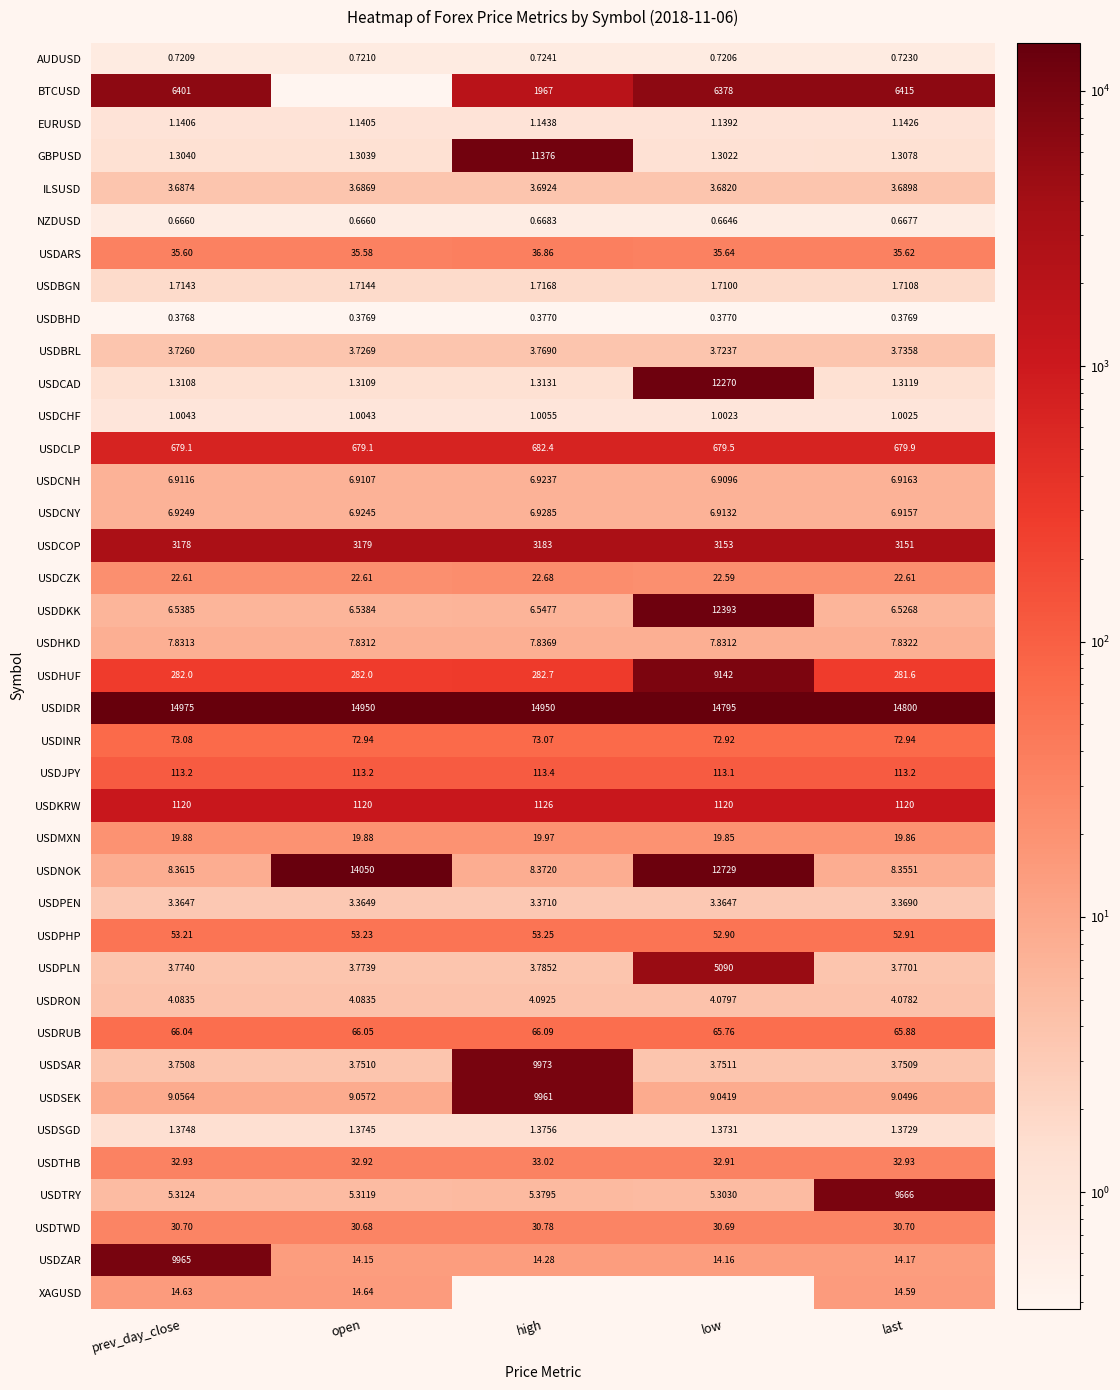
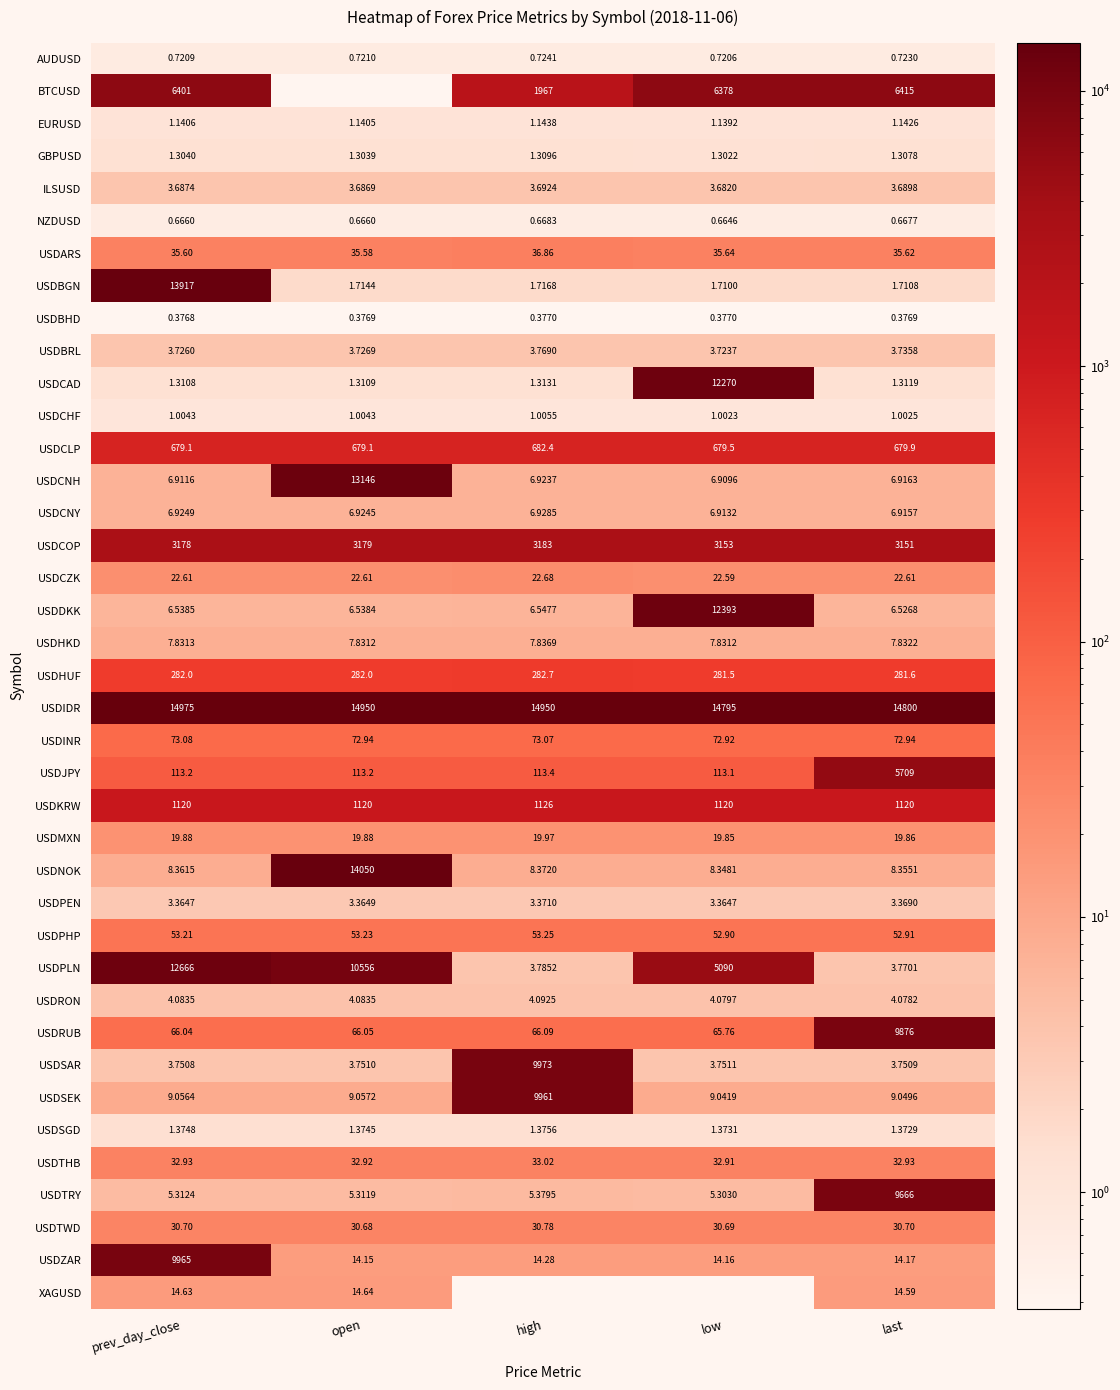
GBPUSD, high: 11376 -> 1.3096
USDBGN, prev_day_close: 1.7143 -> 13917
USDCNH, open: 6.9107 -> 13146
USDHUF, low: 9142 -> 281.5
USDJPY, last: 113.2 -> 5709
USDNOK, low: 12729 -> 8.3481
USDPLN, prev_day_close: 3.7740 -> 12666
USDPLN, open: 3.7739 -> 10556
USDRUB, last: 65.88 -> 9876
